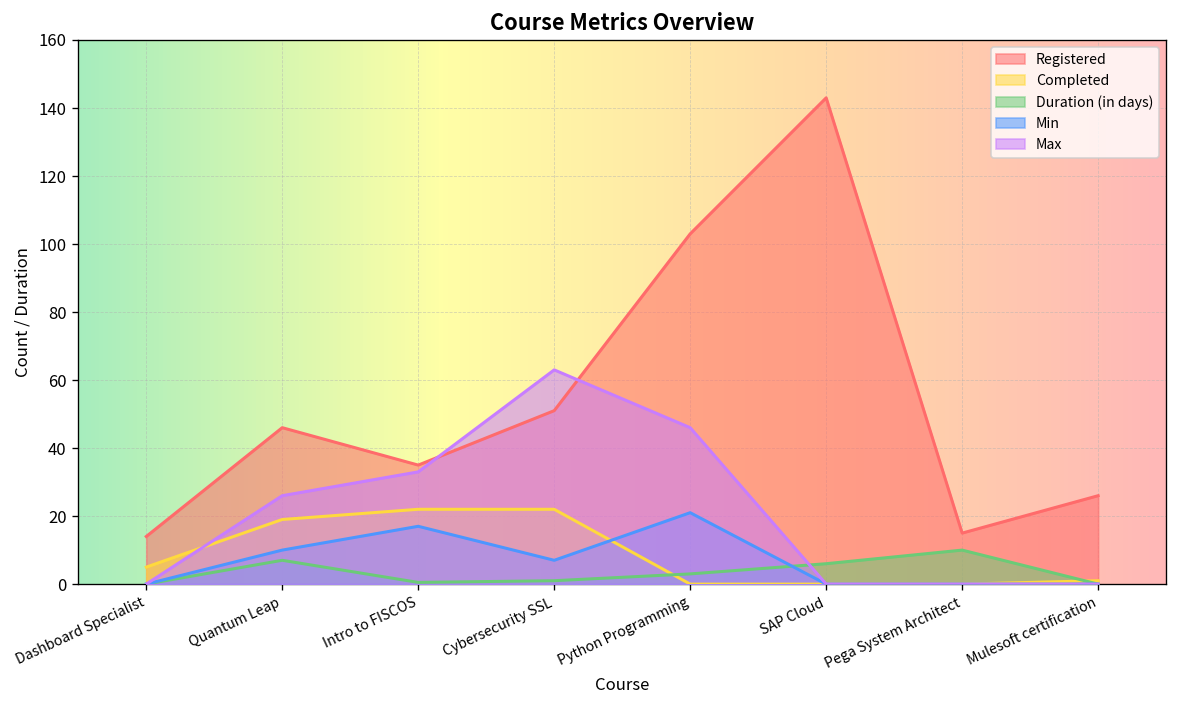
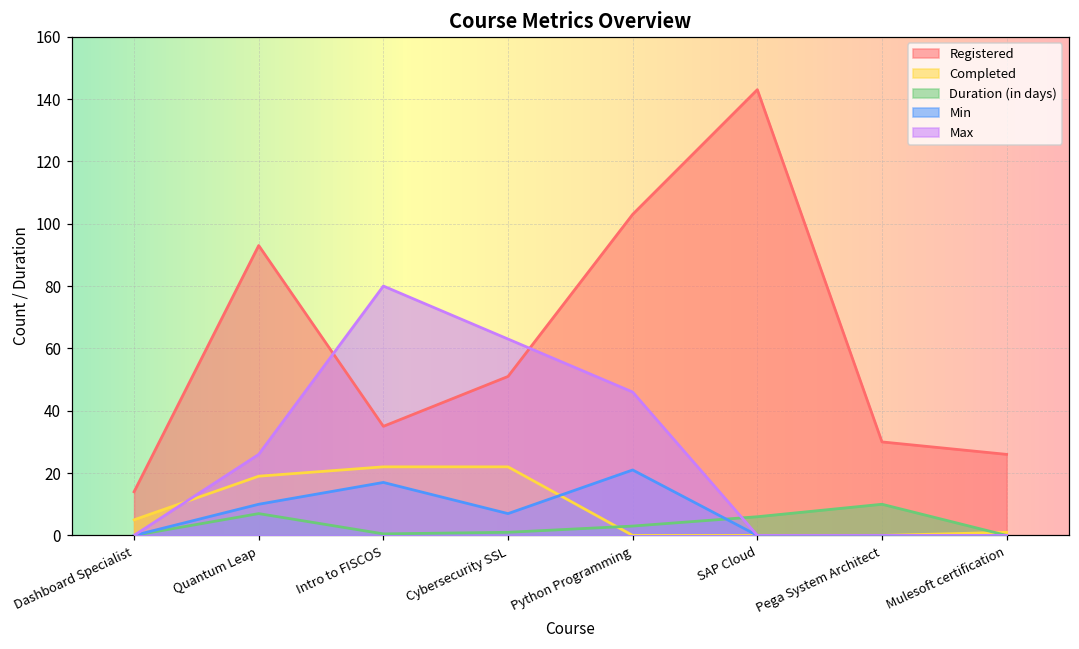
Registered, Quantum Leap: 46 -> 93
Max, Intro to FISCOS: 33 -> 80
Registered, Pega System Architect: 15 -> 30
